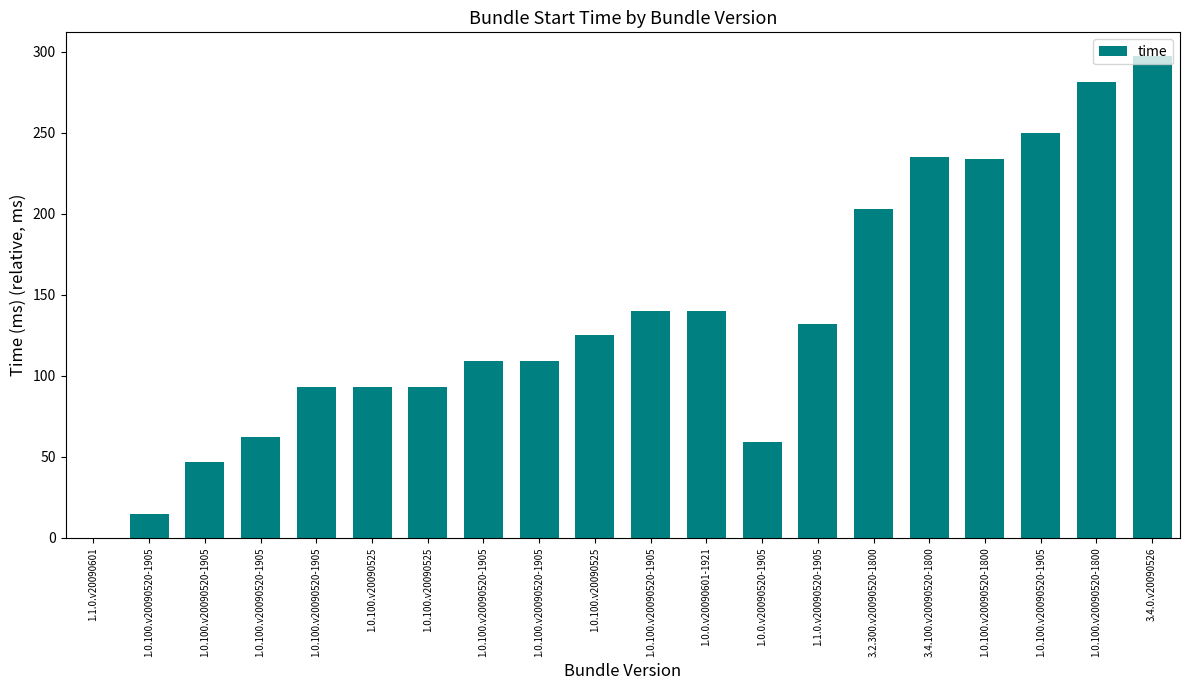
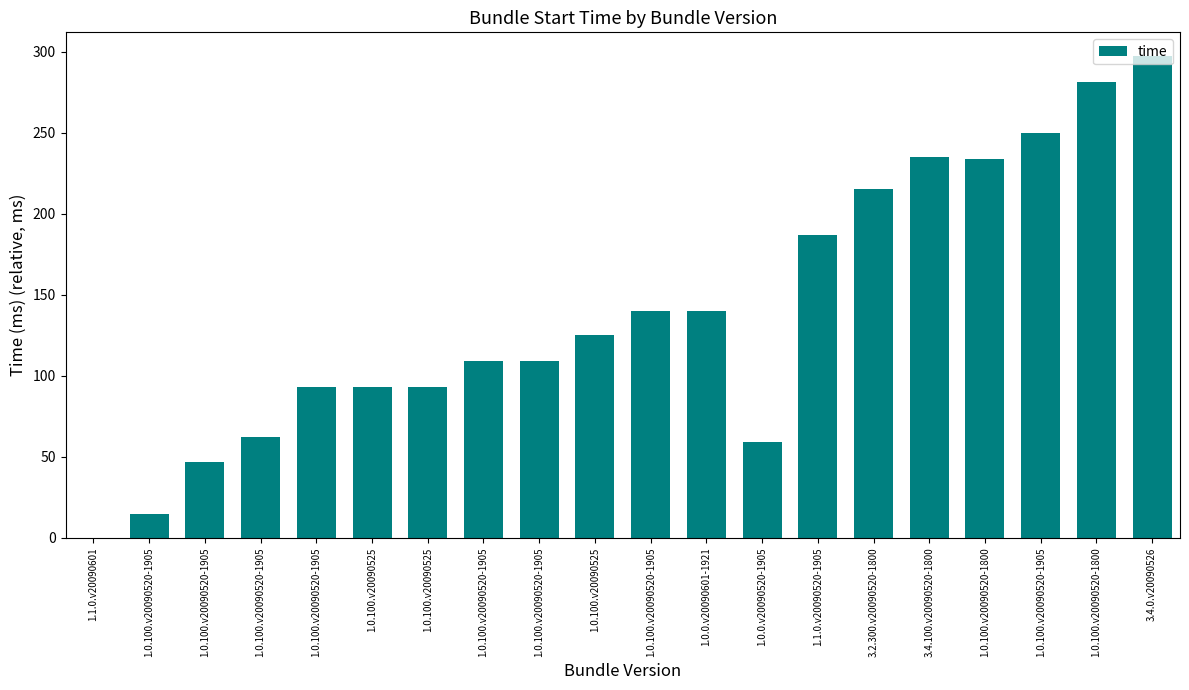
1.1.0.v20090520-1905: 132 -> 187
3.2.300.v20090520-1800: 203 -> 215
